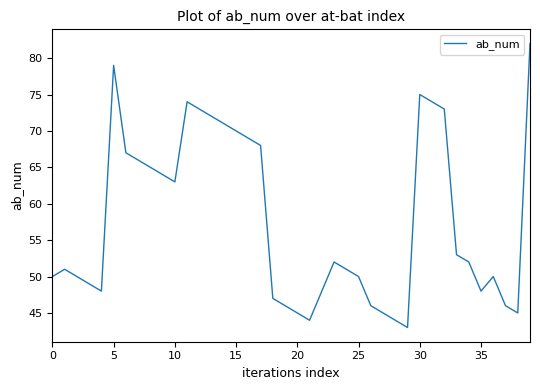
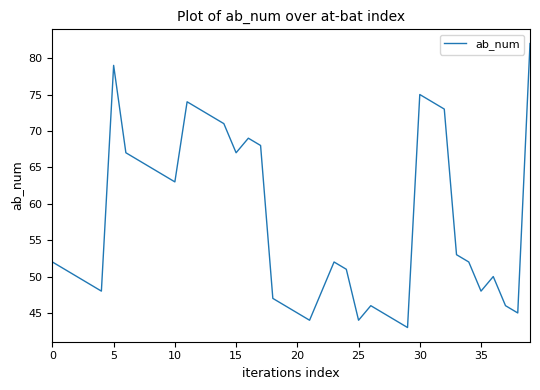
0: 50 -> 52
15: 70 -> 67
25: 50 -> 44
